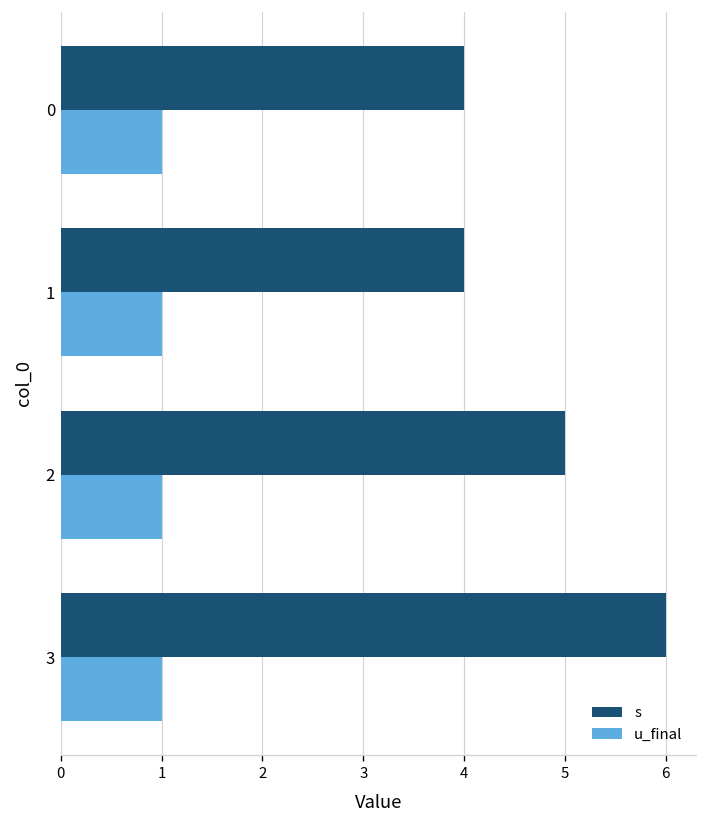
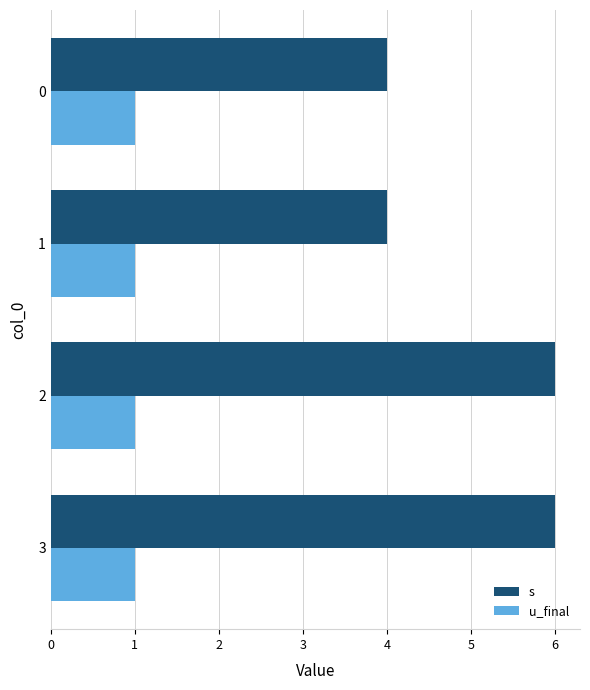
s, 2: 5 -> 6
